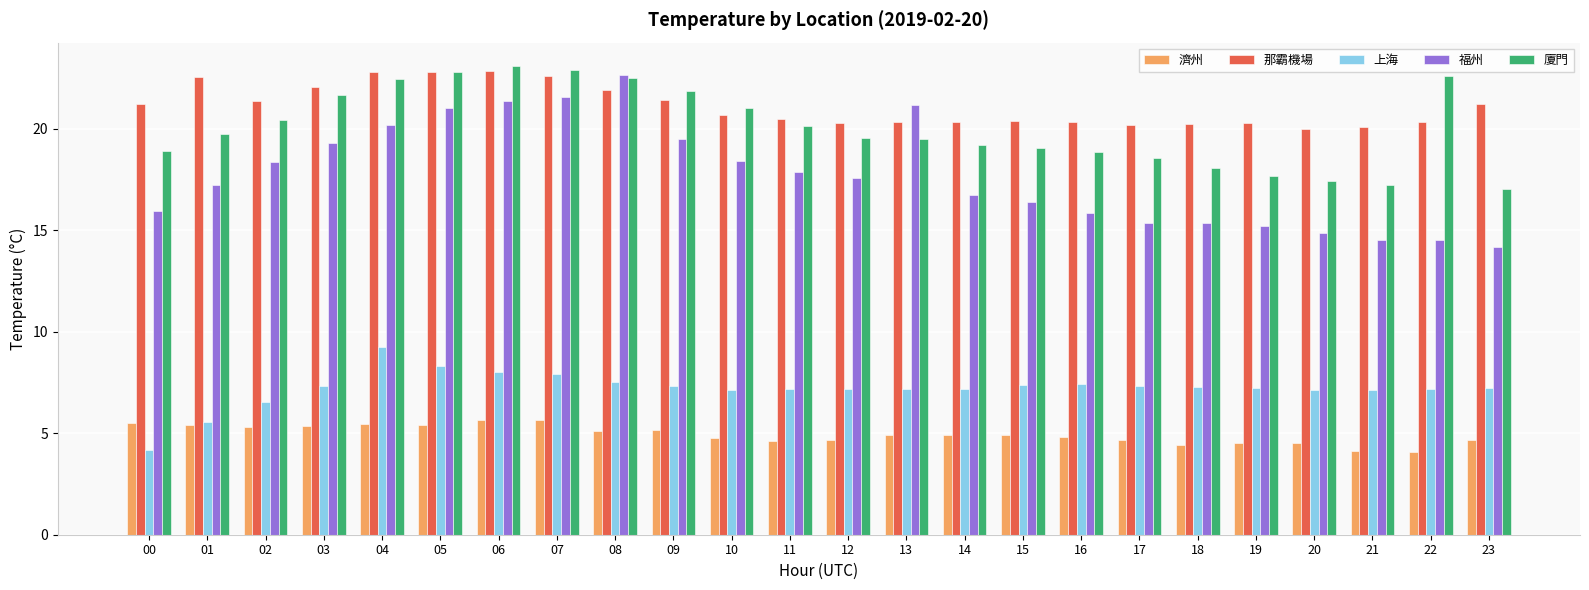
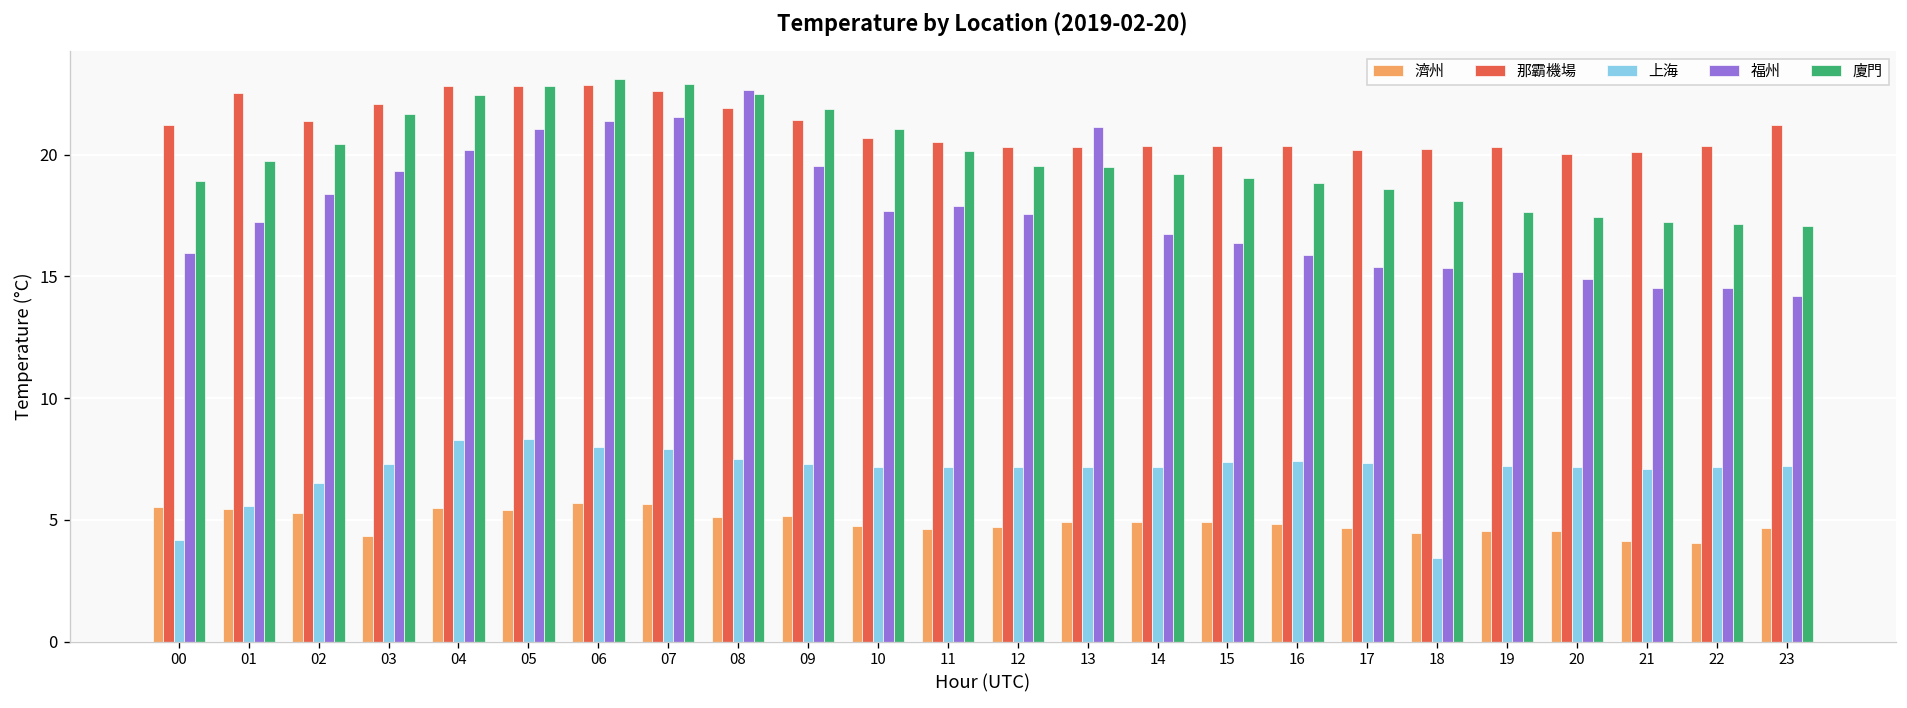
濟州, 03: 5.4 -> 4.3
上海, 04: 9.3 -> 8.3
福州, 10: 18.4 -> 17.7
上海, 18: 7.3 -> 3.4
廈門, 22: 22.6 -> 17.1
